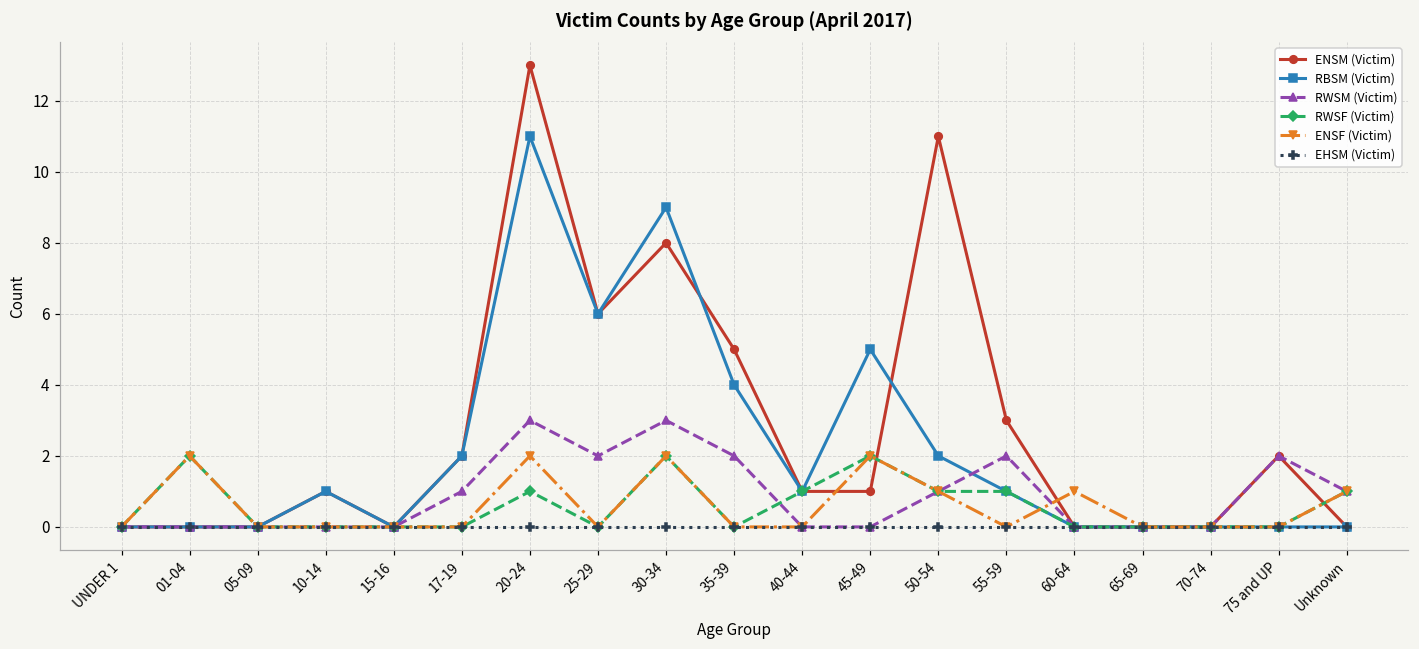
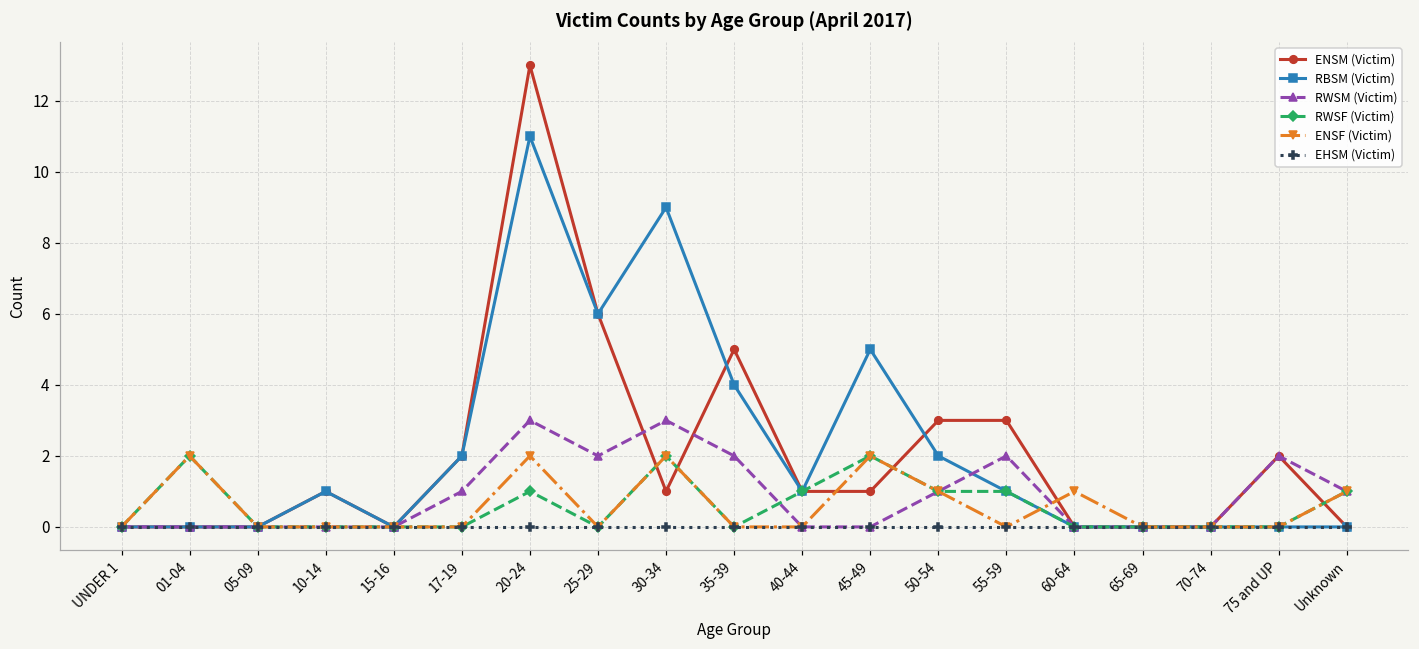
ENSM (Victim), 30-34: 8 -> 1
ENSM (Victim), 50-54: 11 -> 3
